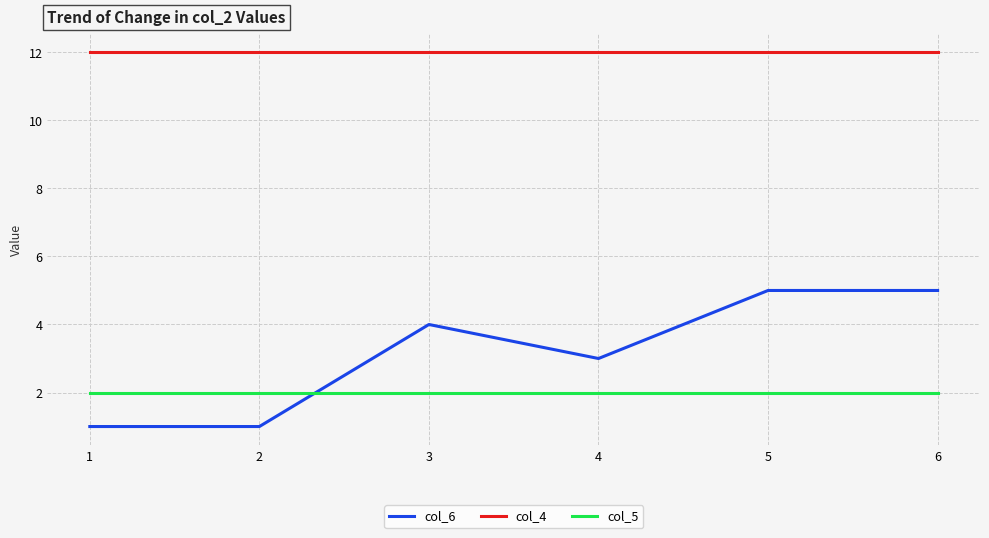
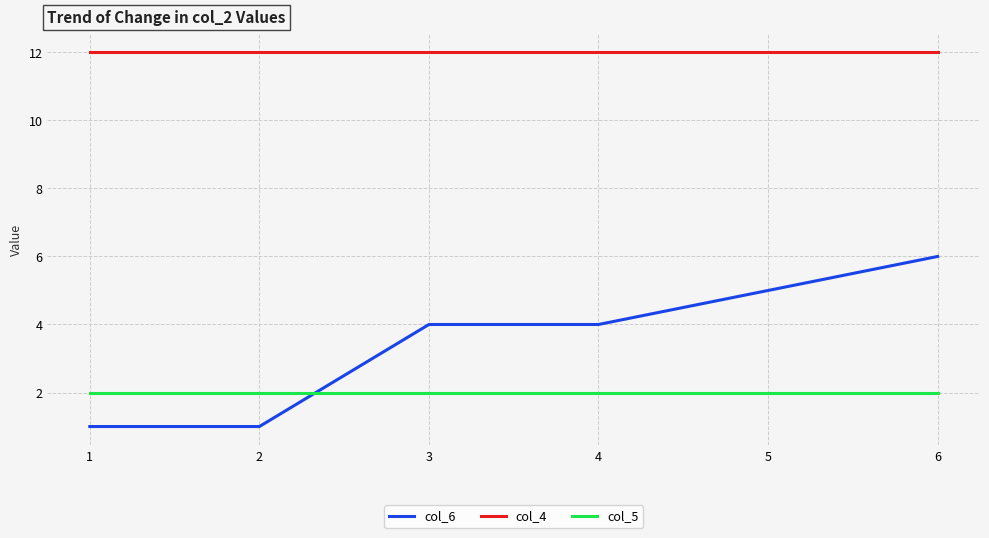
col_6, 4: 3 -> 4
col_6, 6: 5 -> 6
